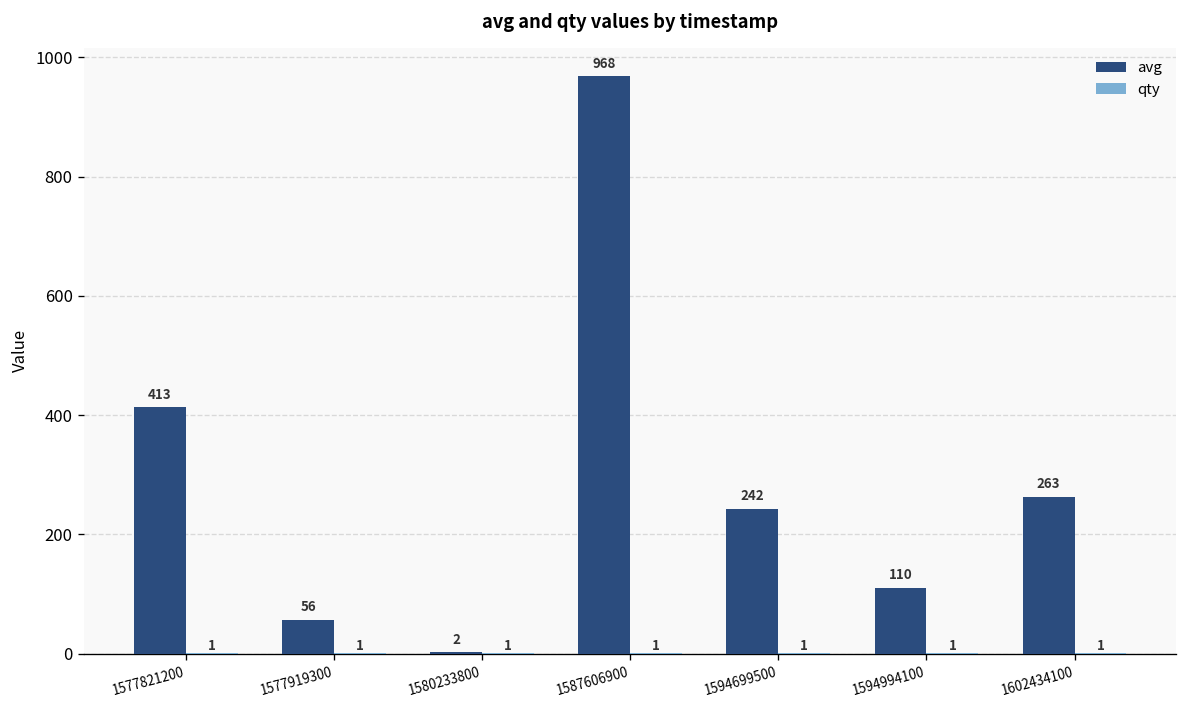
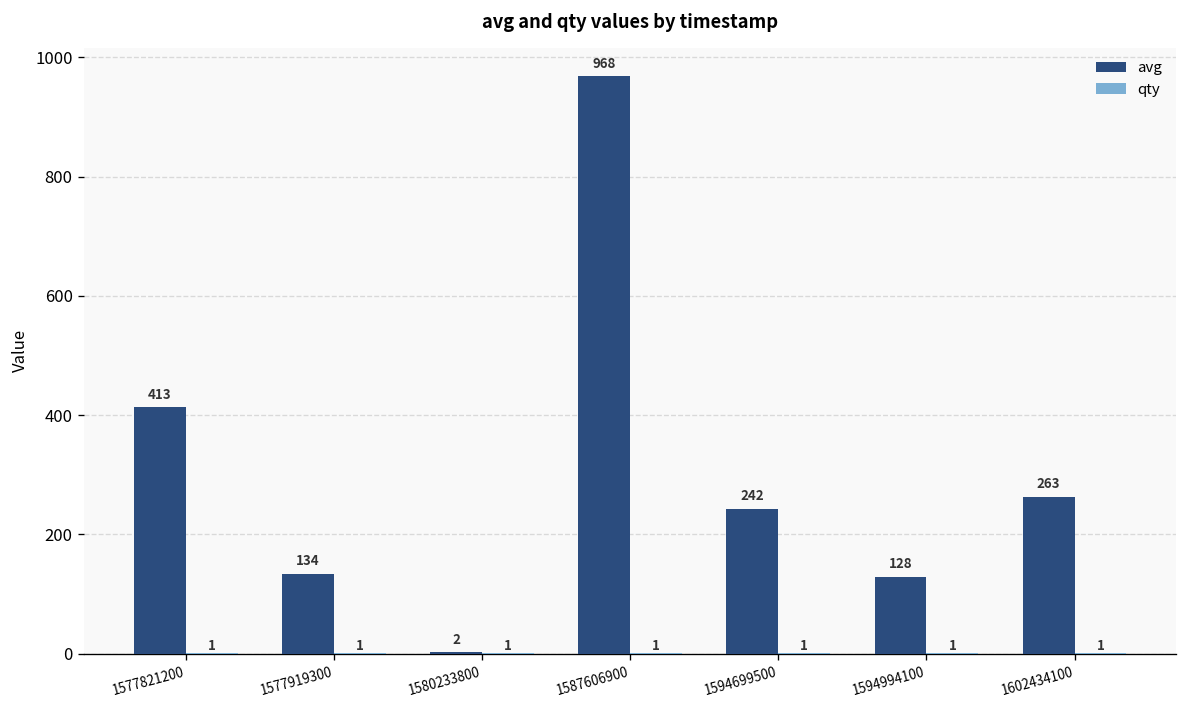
avg, 1577919300: 56 -> 134
avg, 1594994100: 110 -> 128
